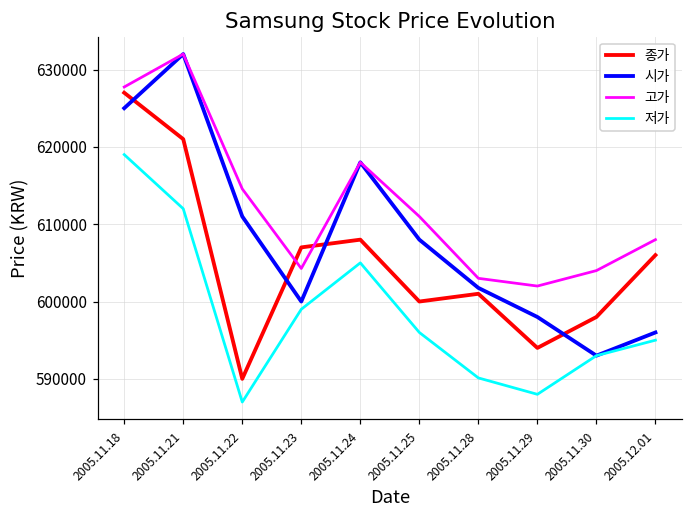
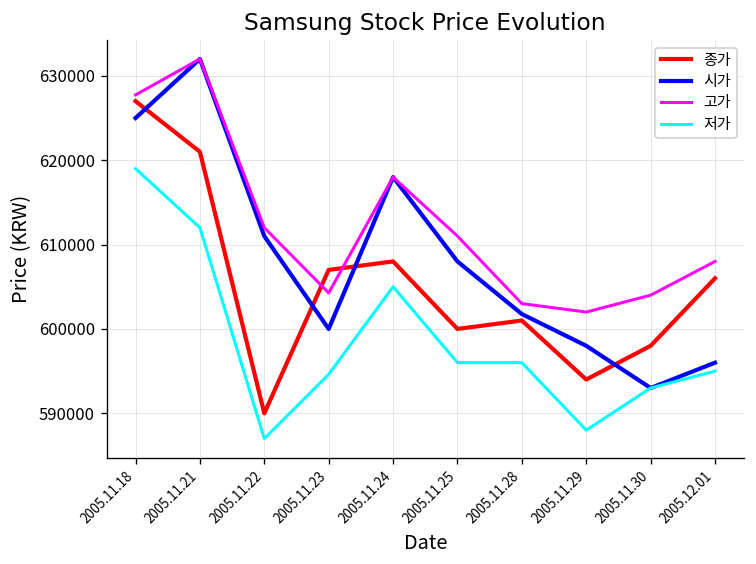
고가, 2005.11.22: 615000 -> 612000
저가, 2005.11.23: 599000 -> 595000
저가, 2005.11.28: 590000 -> 596000
